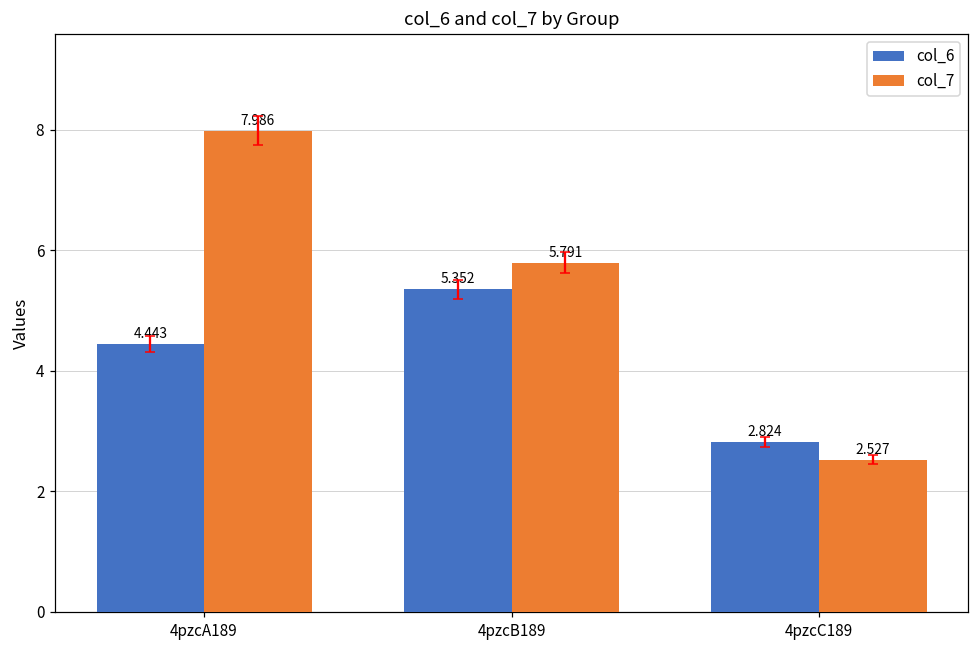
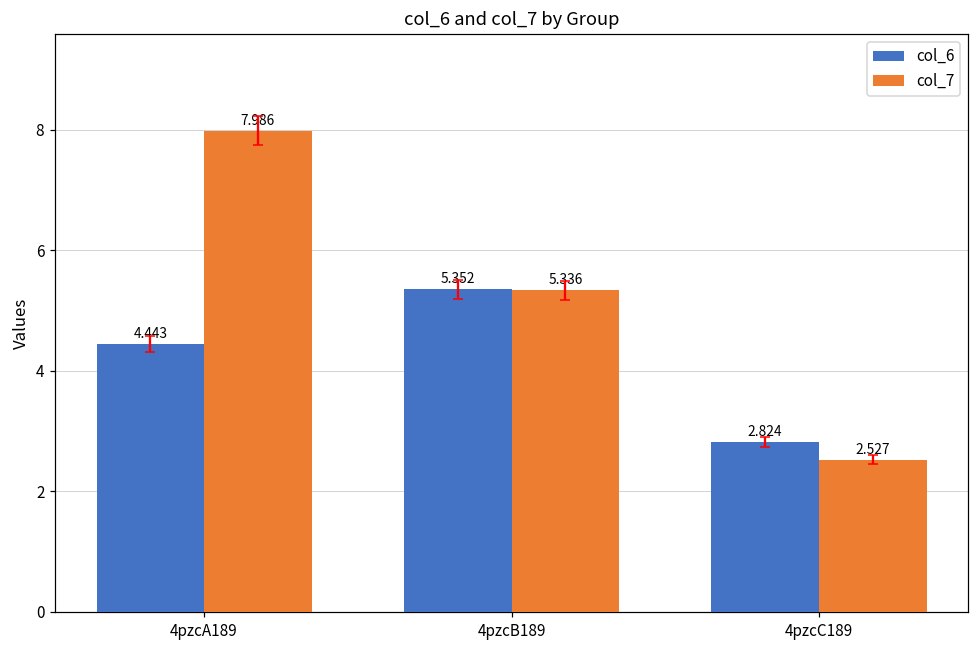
col_7, 4pzcB189: 5.791 -> 5.336
